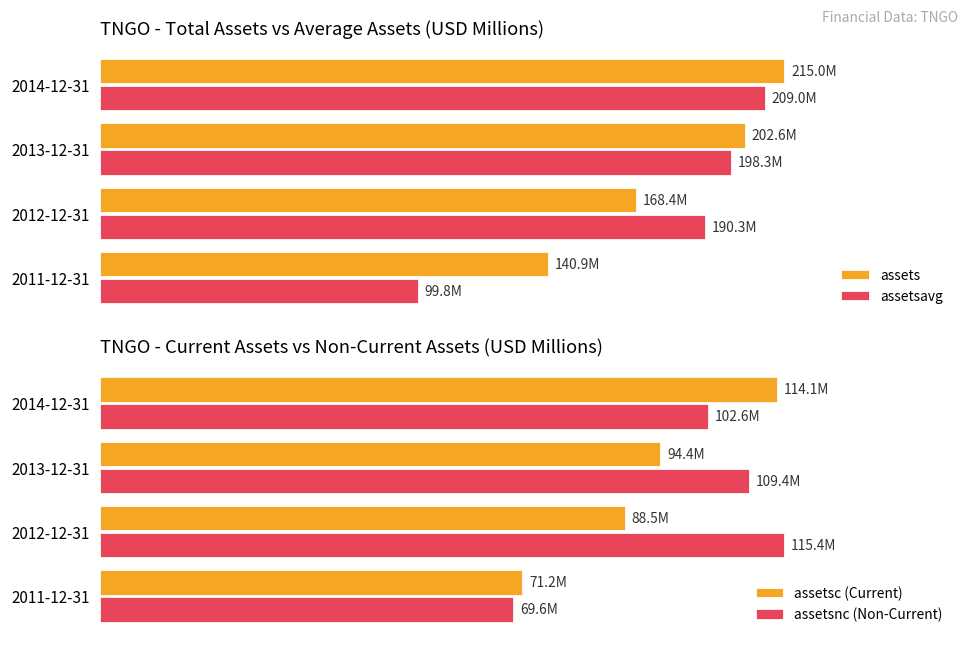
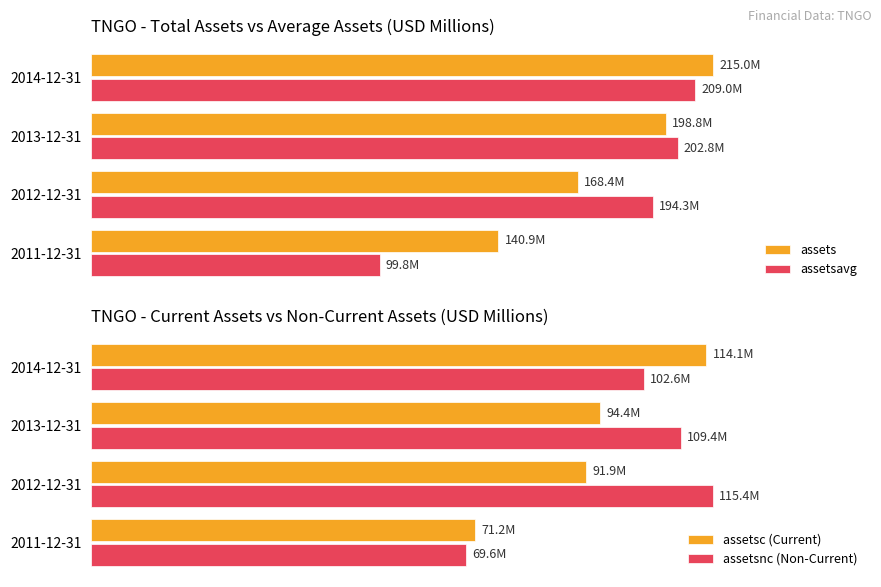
TNGO - Total Assets vs Average Assets (USD Millions), assets, 2013-12-31: 202.6M -> 198.8M
TNGO - Total Assets vs Average Assets (USD Millions), assetsavg, 2013-12-31: 198.3M -> 202.8M
TNGO - Total Assets vs Average Assets (USD Millions), assetsavg, 2012-12-31: 190.3M -> 194.3M
TNGO - Current Assets vs Non-Current Assets (USD Millions), assetsc (Current), 2012-12-31: 88.5M -> 91.9M
